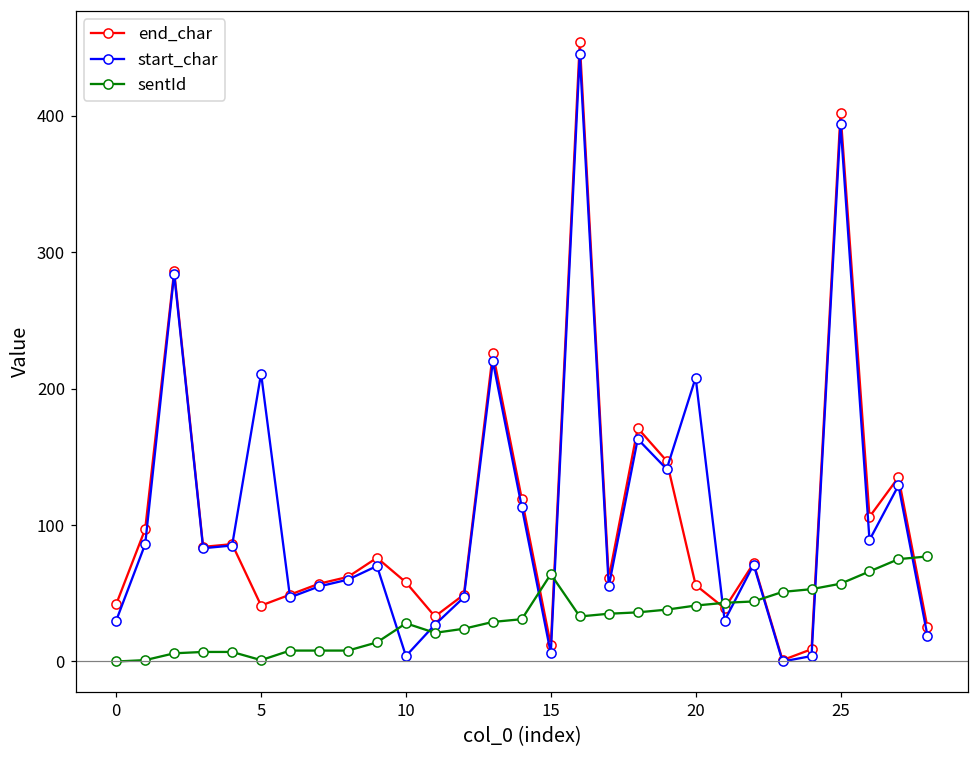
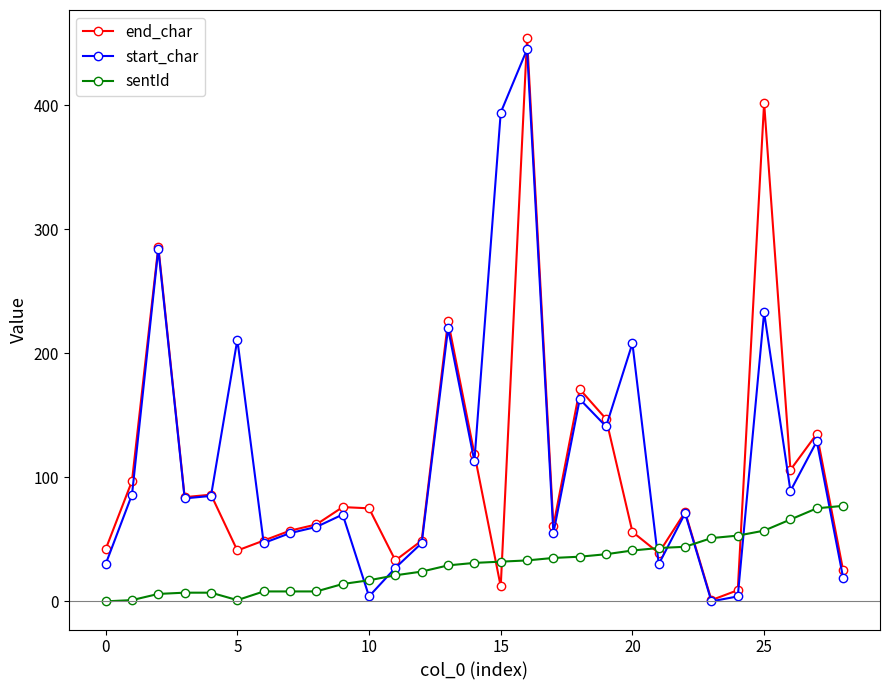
end_char, 10: 58 -> 75
sentId, 10: 28 -> 17
start_char, 15: 6 -> 394
sentId, 15: 64 -> 32
start_char, 25: 394 -> 233
